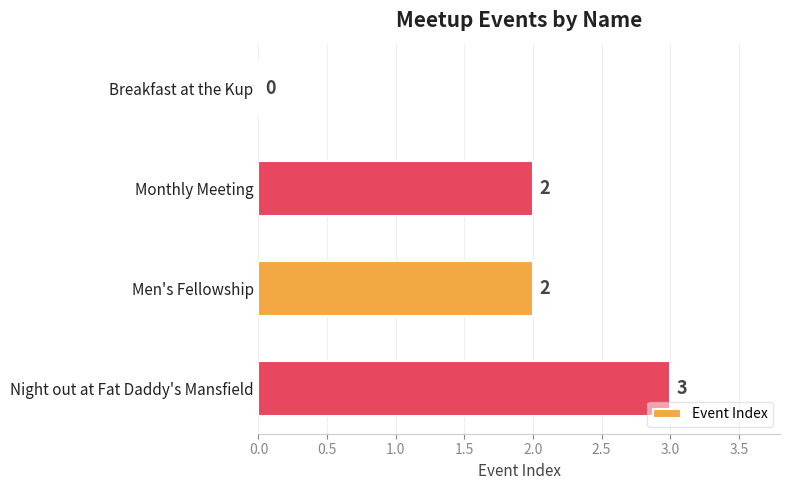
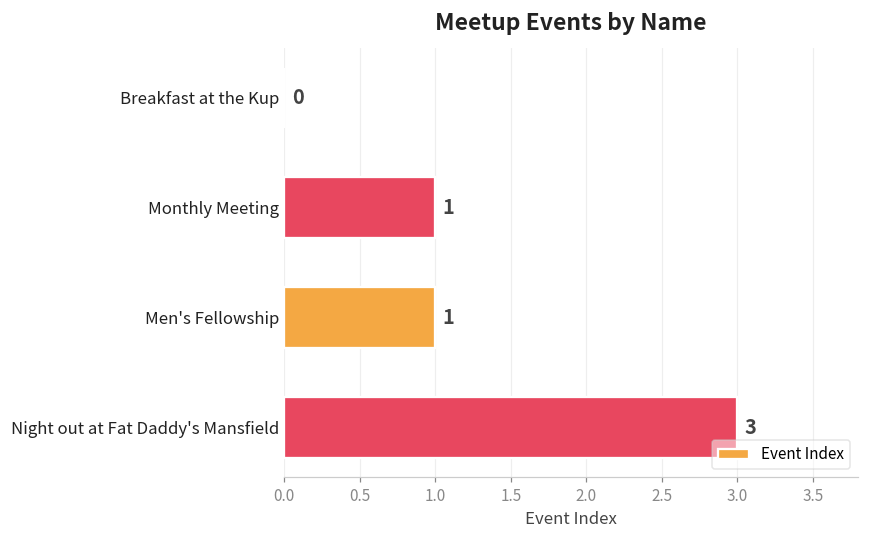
Monthly Meeting: 2 -> 1
Men's Fellowship: 2 -> 1
